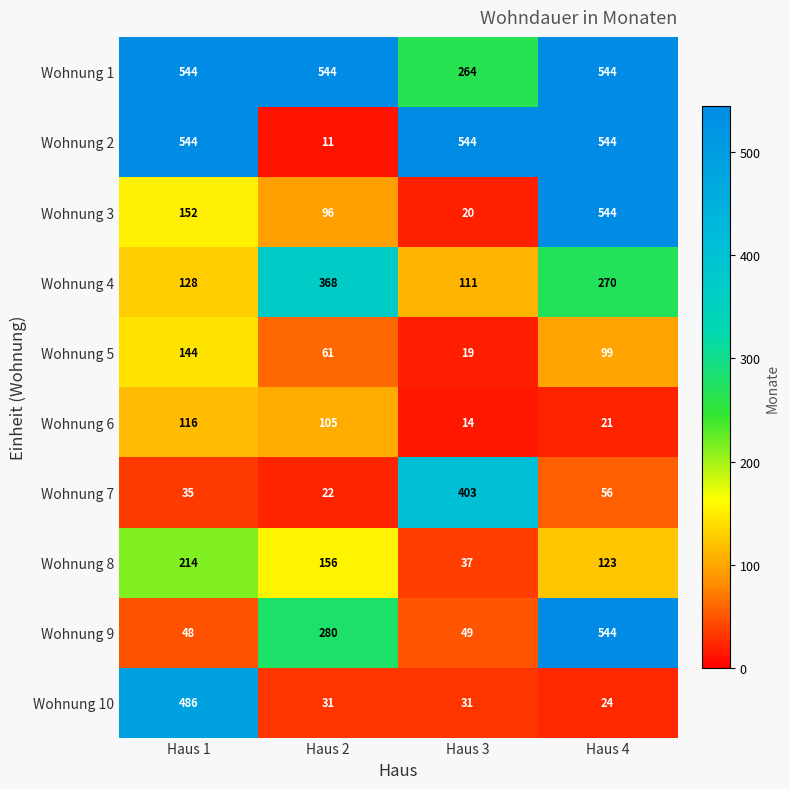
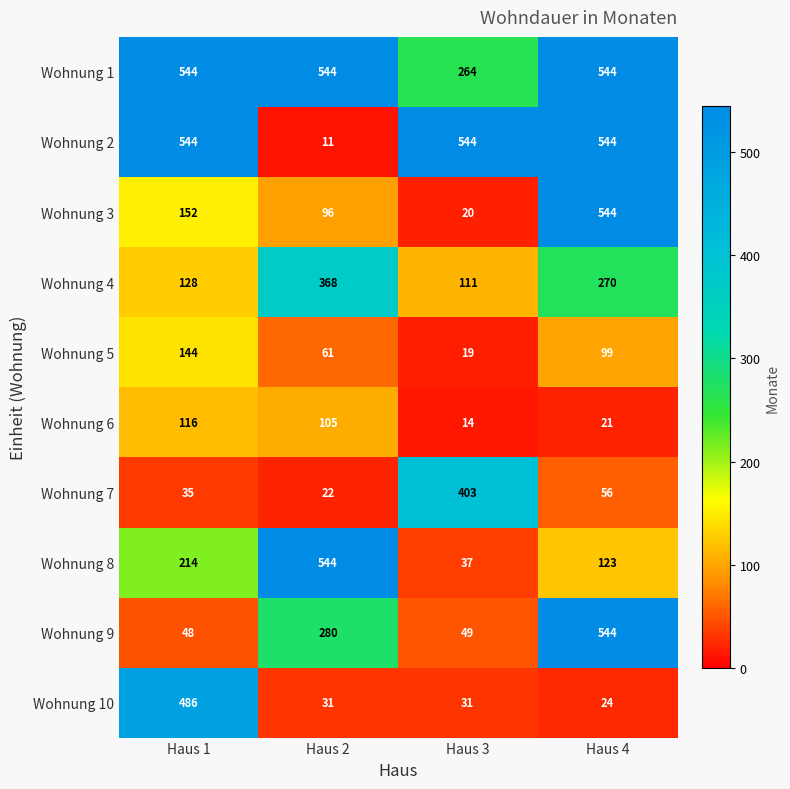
Wohnung 8, Haus 2: 156 -> 544
